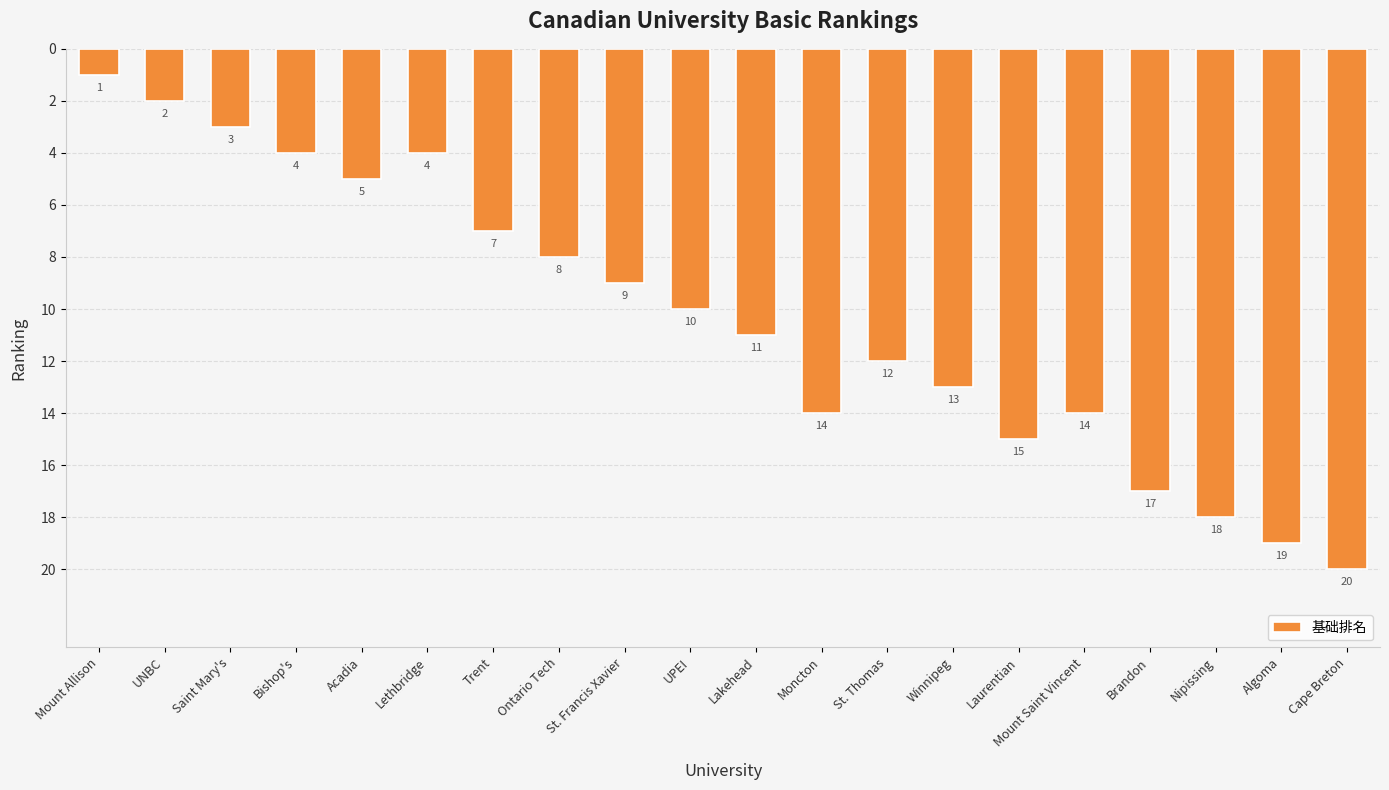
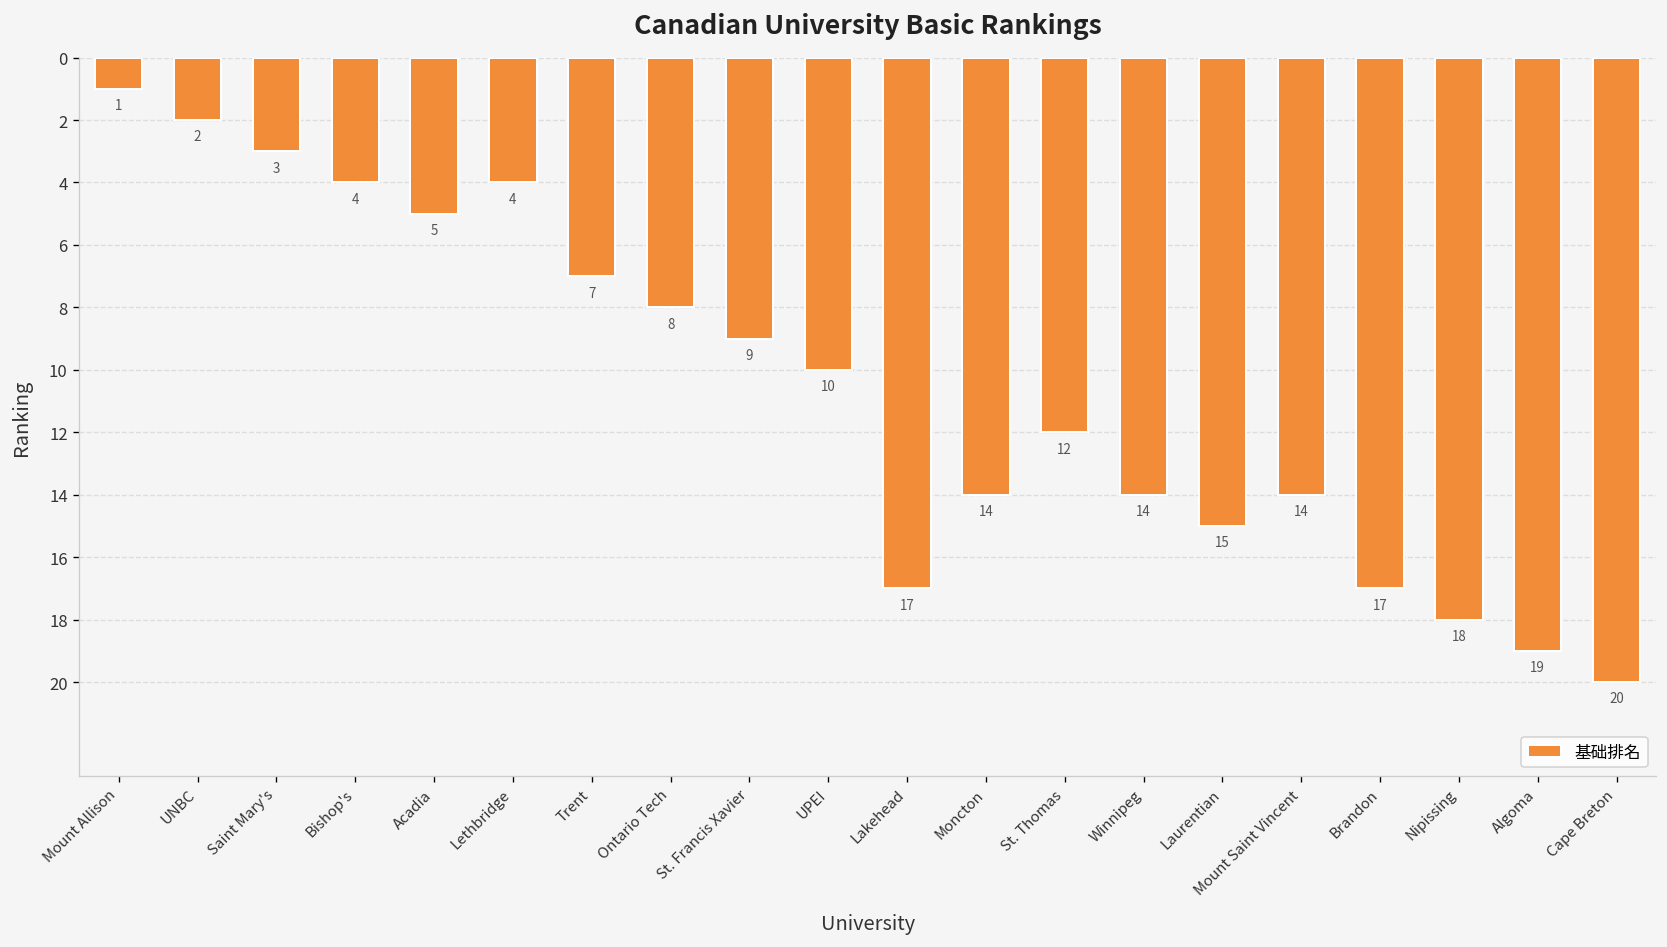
Lakehead: 11 -> 17
Winnipeg: 13 -> 14
